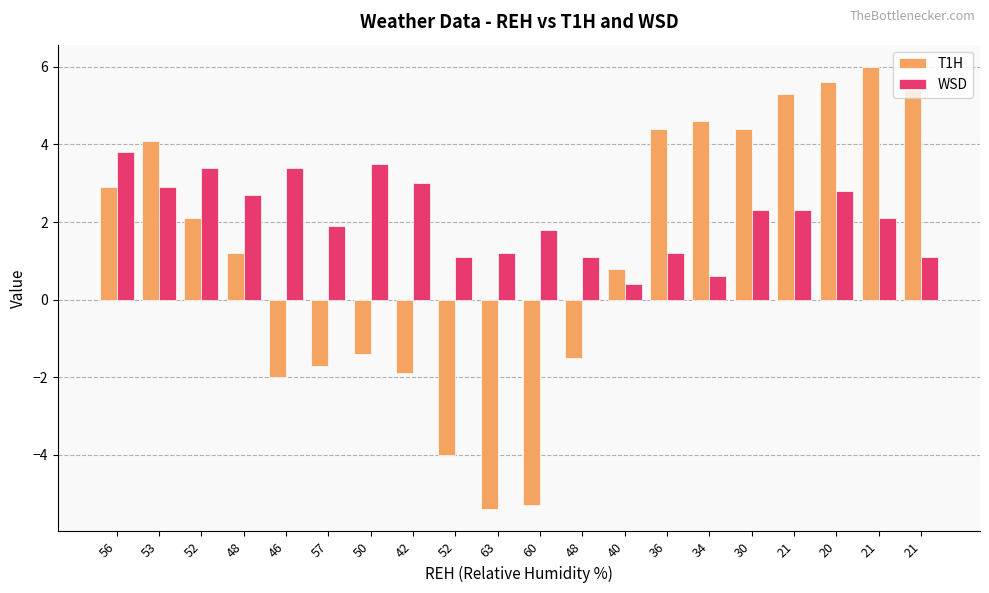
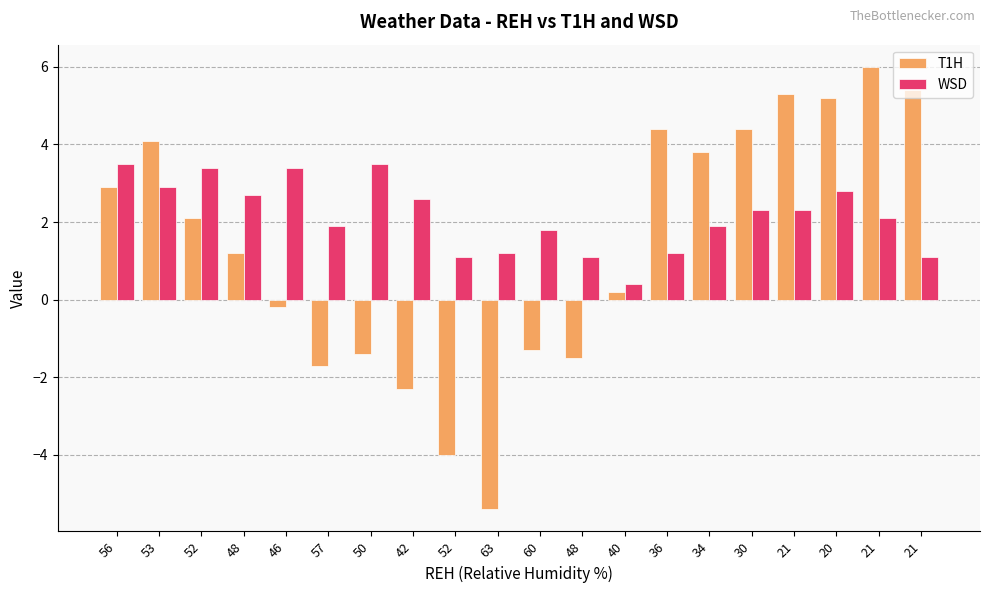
WSD, 56: 3.8 -> 3.5
T1H, 46: -2.0 -> -0.2
T1H, 42: -1.9 -> -2.3
WSD, 42: 3.0 -> 2.6
T1H, 60: -5.3 -> -1.3
T1H, 40: 0.8 -> 0.2
T1H, 34: 4.6 -> 3.8
WSD, 34: 0.6 -> 1.9
T1H, 20: 5.6 -> 5.2
